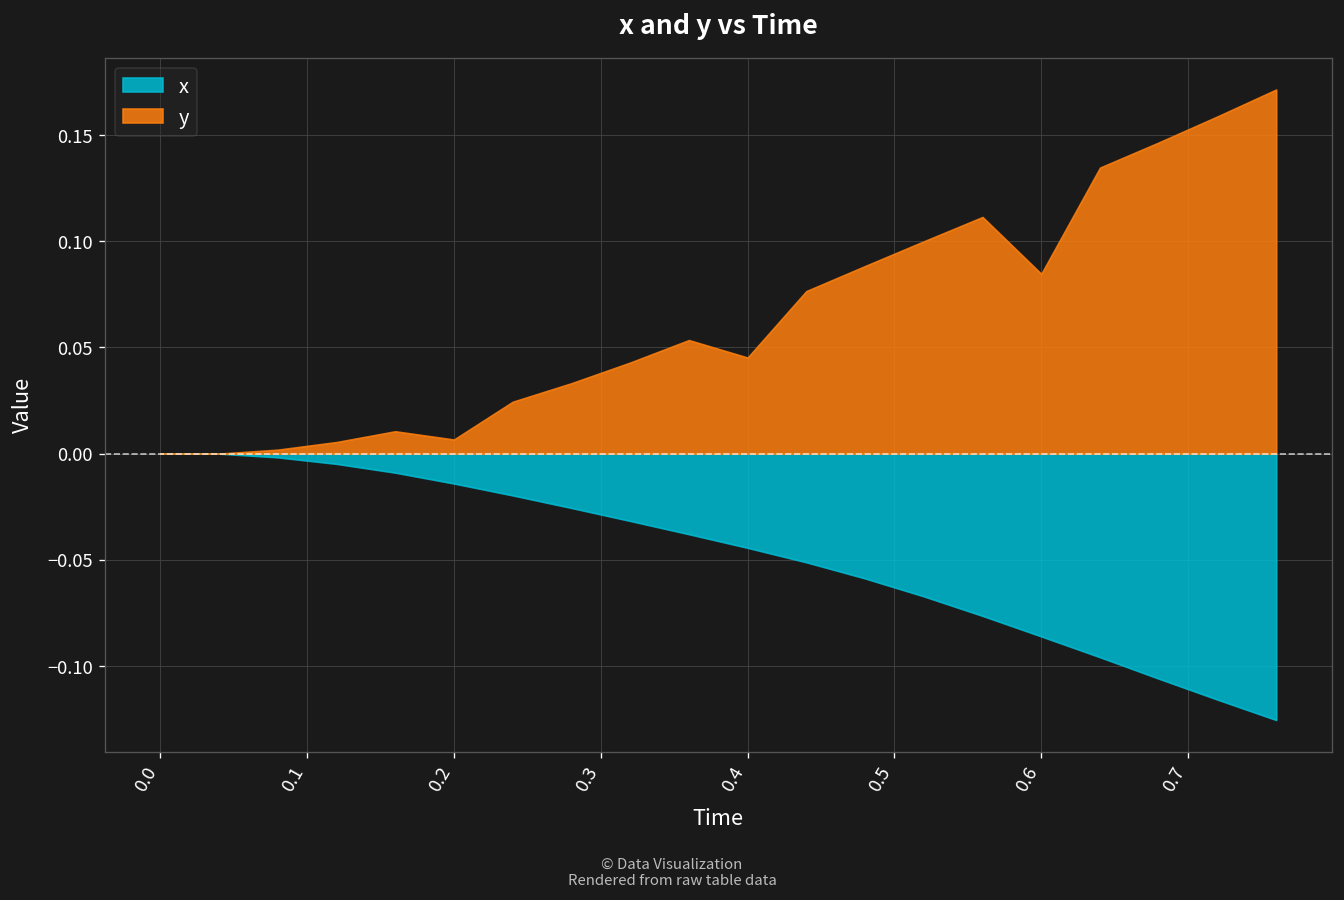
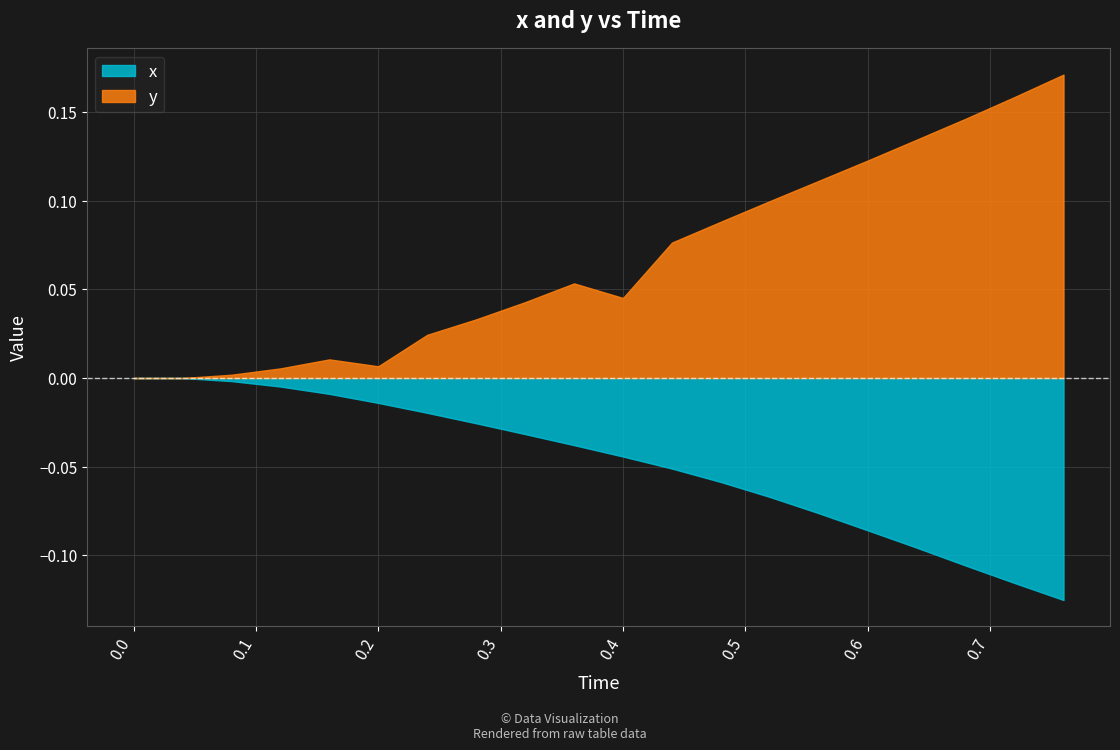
y, 0.6: 0.085 -> 0.123
